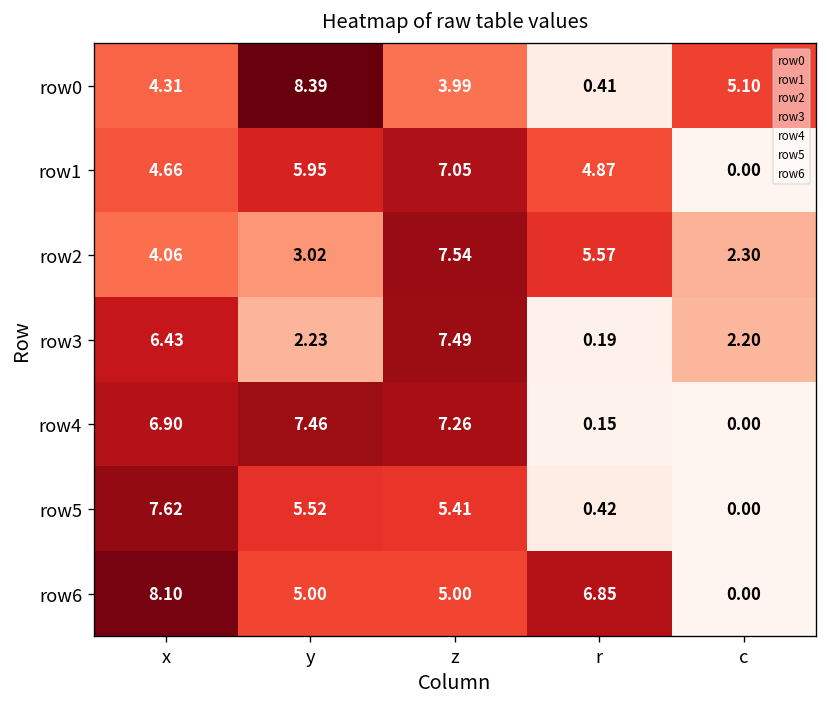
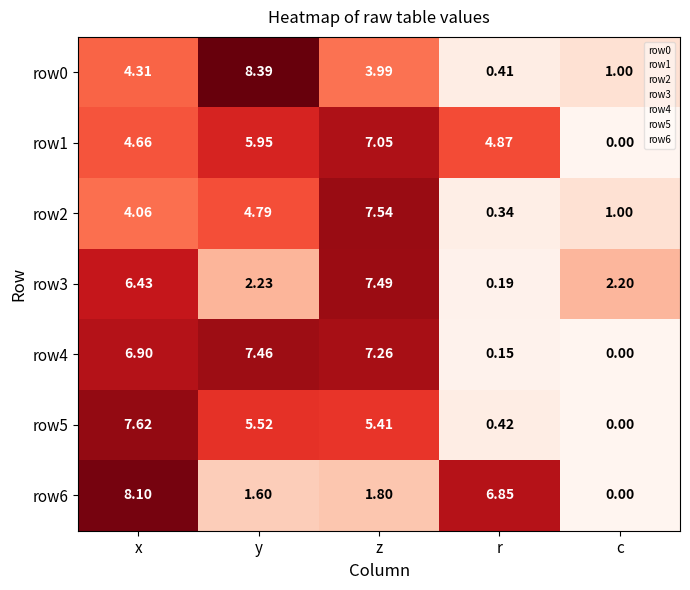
row0, c: 5.10 -> 1.00
row2, y: 3.02 -> 4.79
row2, r: 5.57 -> 0.34
row2, c: 2.30 -> 1.00
row6, y: 5.00 -> 1.60
row6, z: 5.00 -> 1.80
